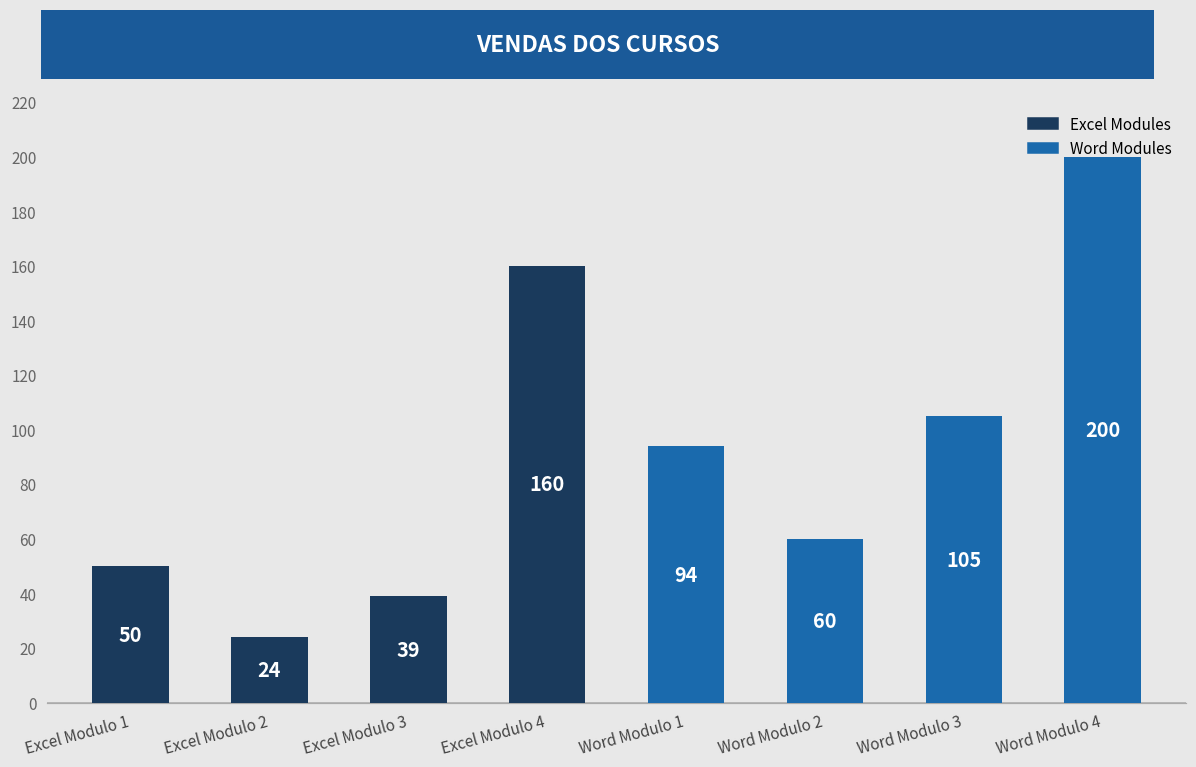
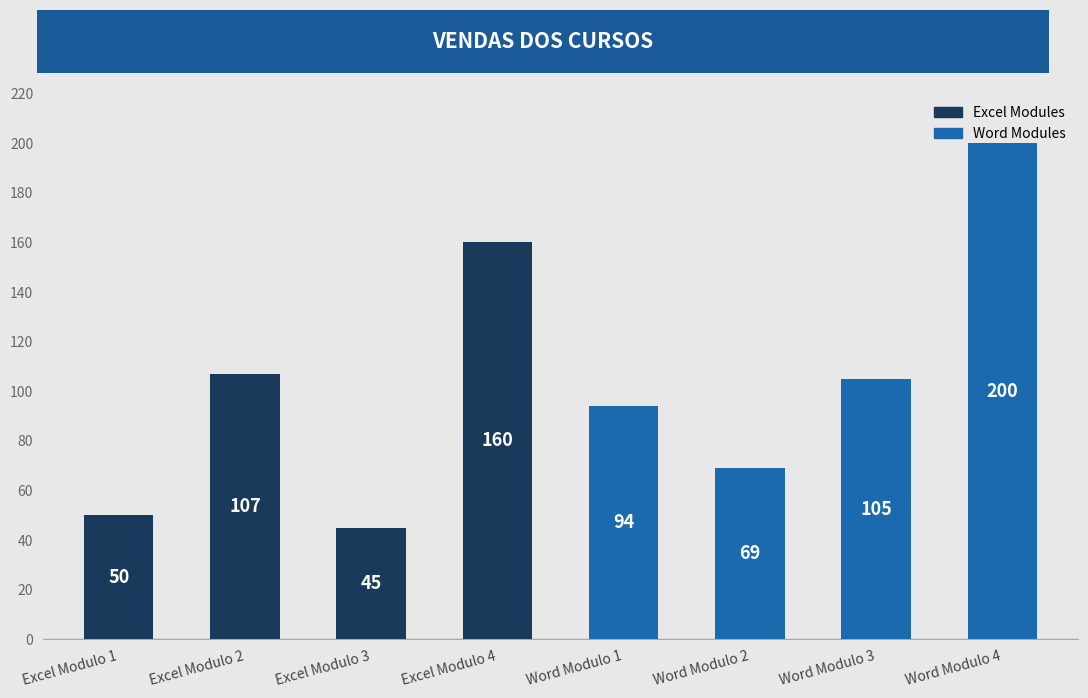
Excel Modulo 2: 24 -> 107
Excel Modulo 3: 39 -> 45
Word Modulo 2: 60 -> 69
